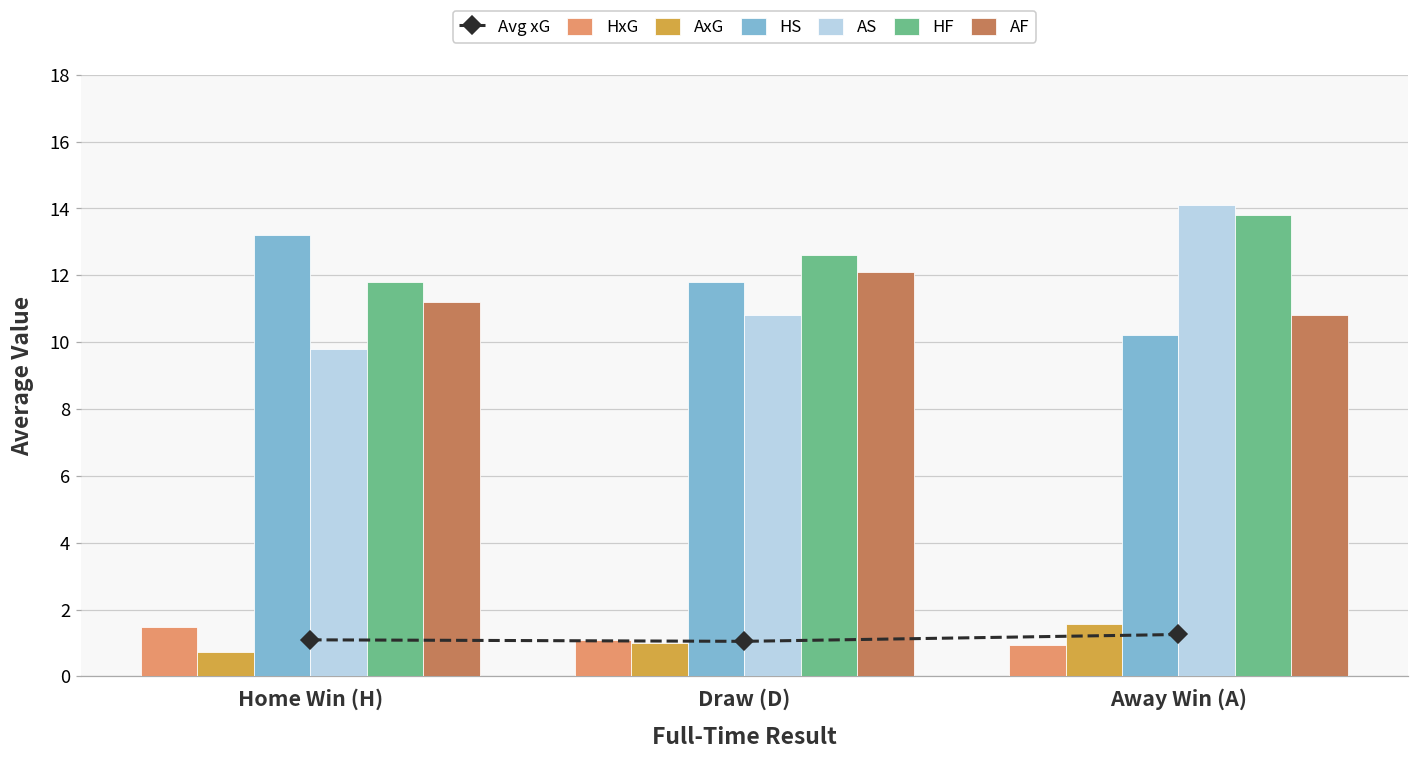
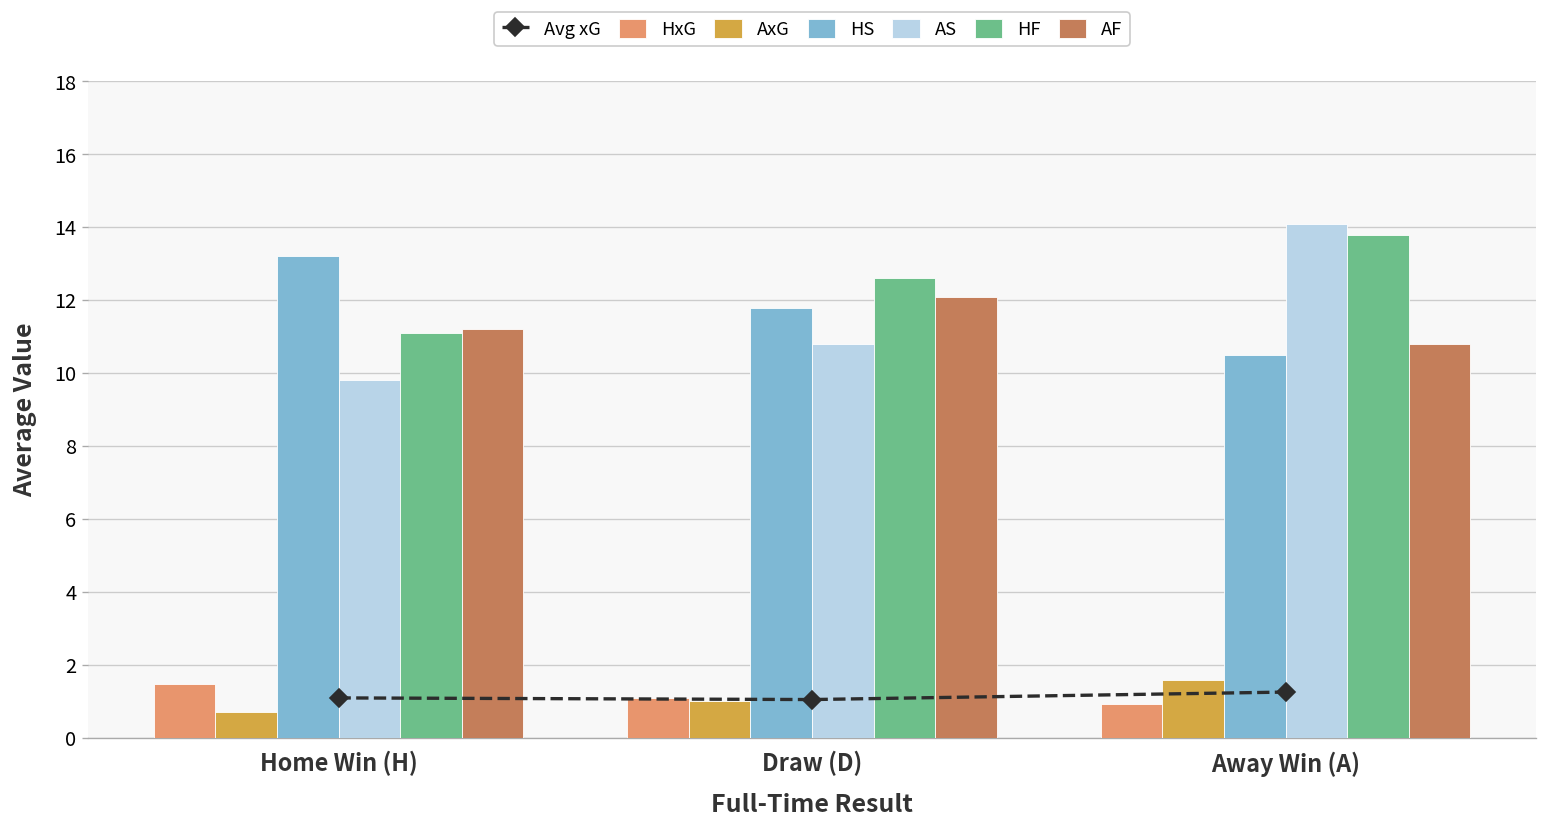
HF, Home Win (H): 11.8 -> 11.1
HS, Away Win (A): 10.2 -> 10.5
